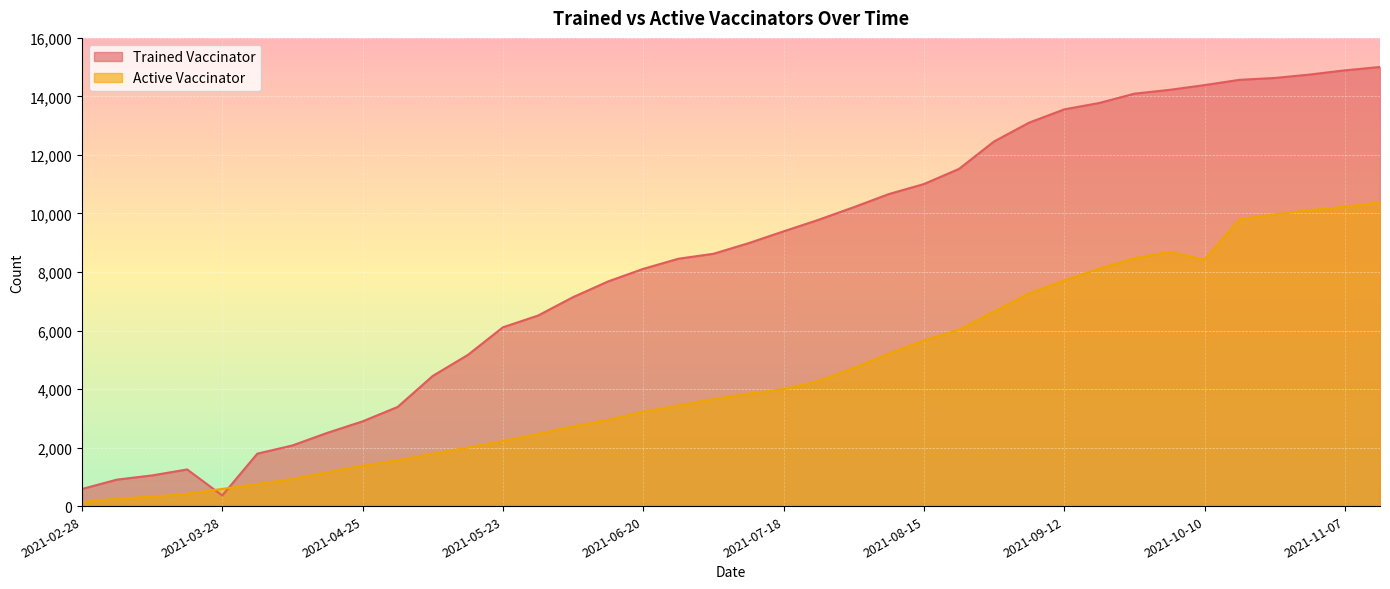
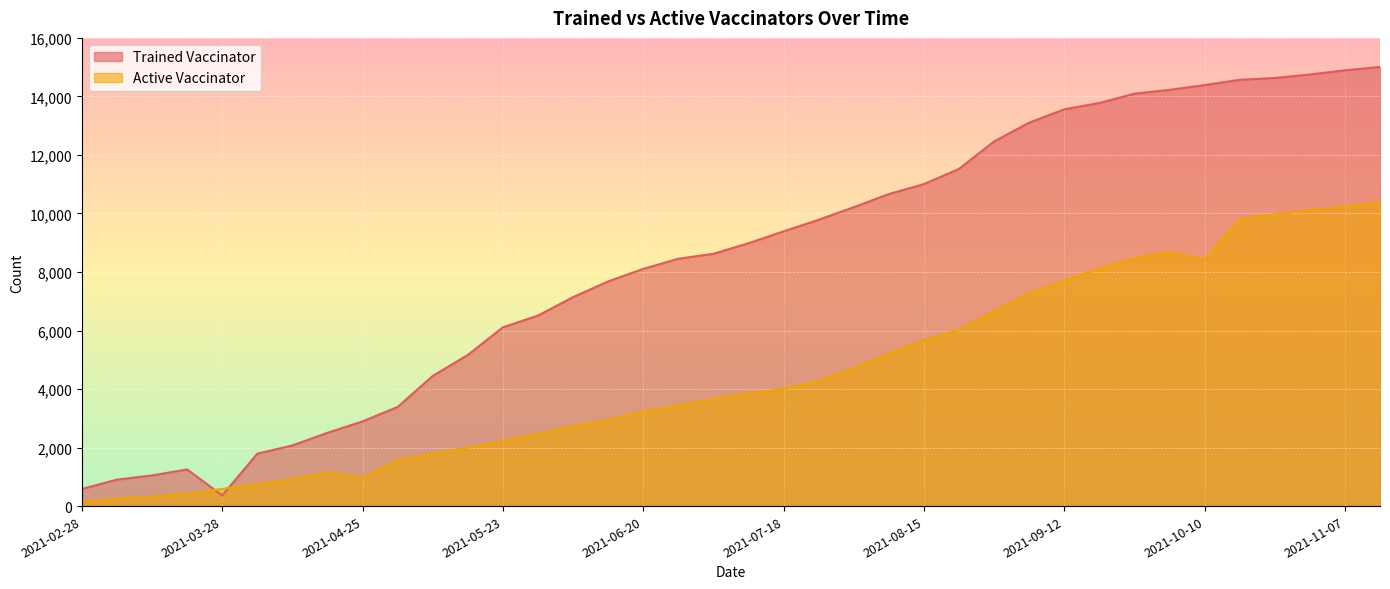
Active Vaccinator, 2021-04-25: 1,400 -> 1,000
